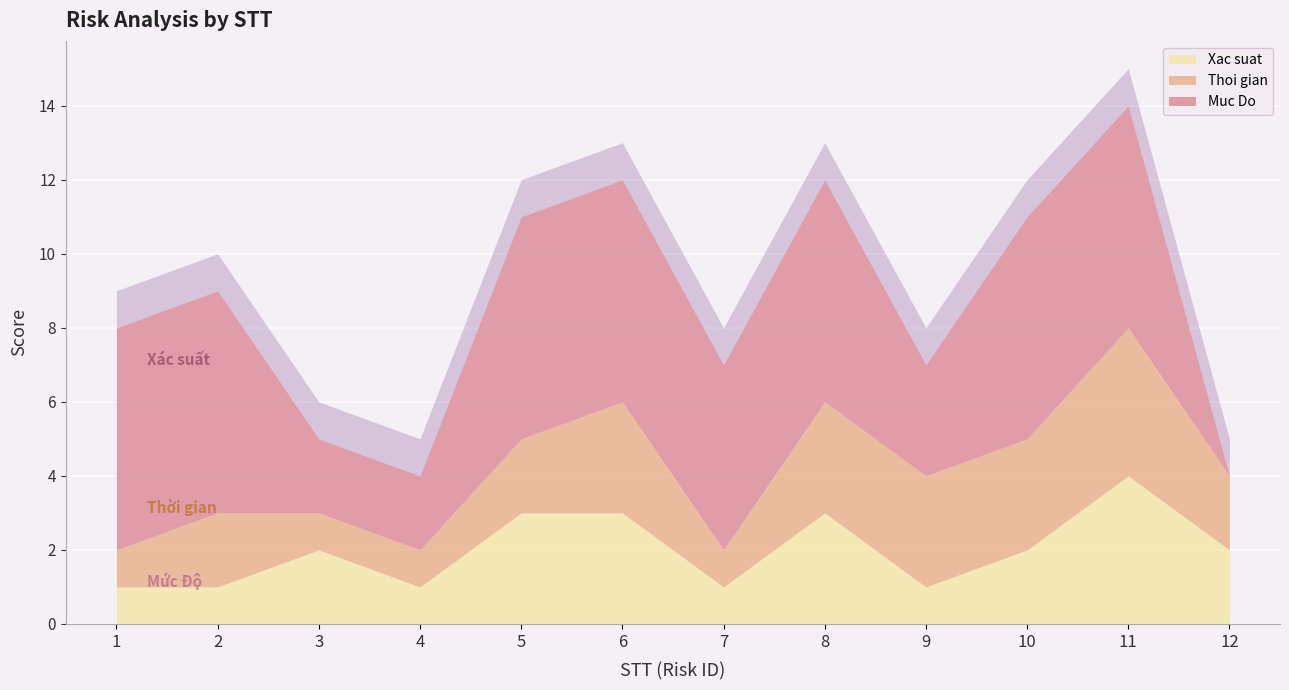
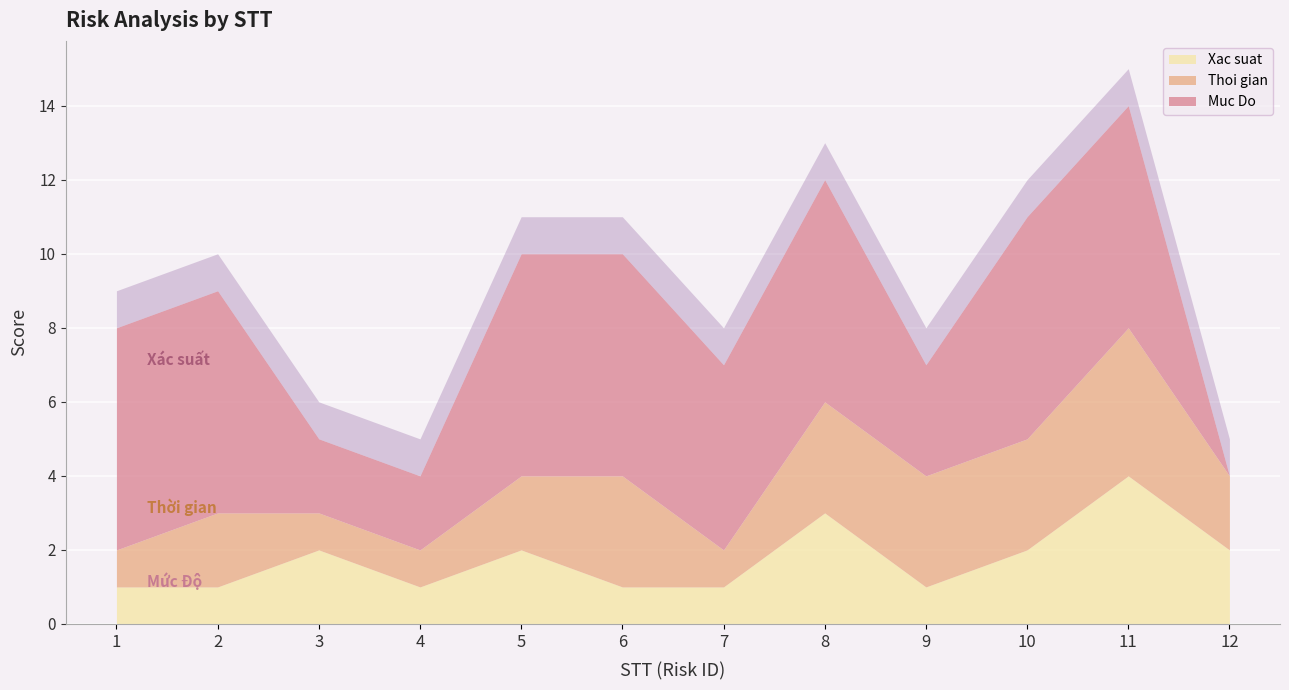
Xac suat, 5: 3 -> 2
Xac suat, 6: 3 -> 1
